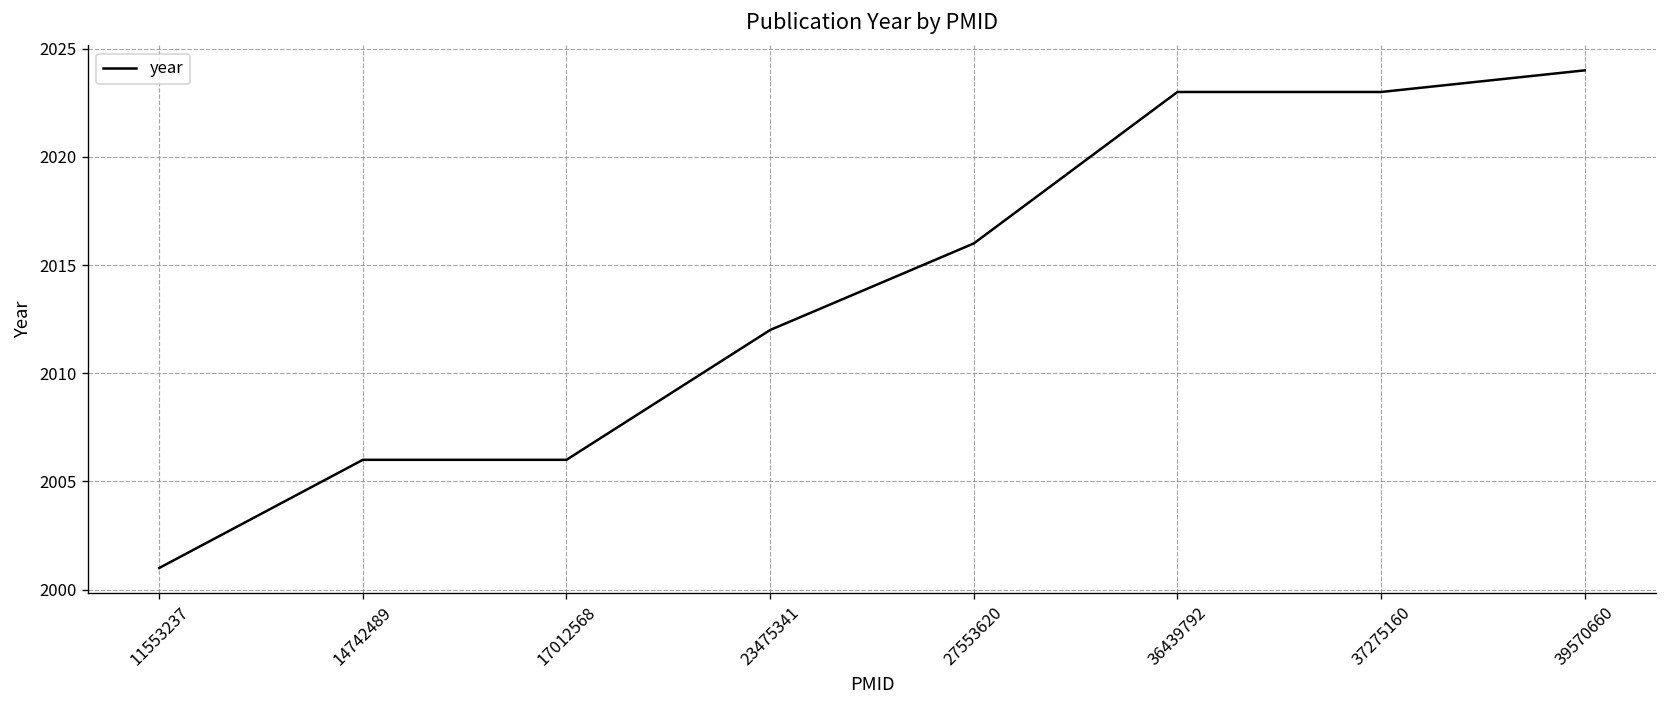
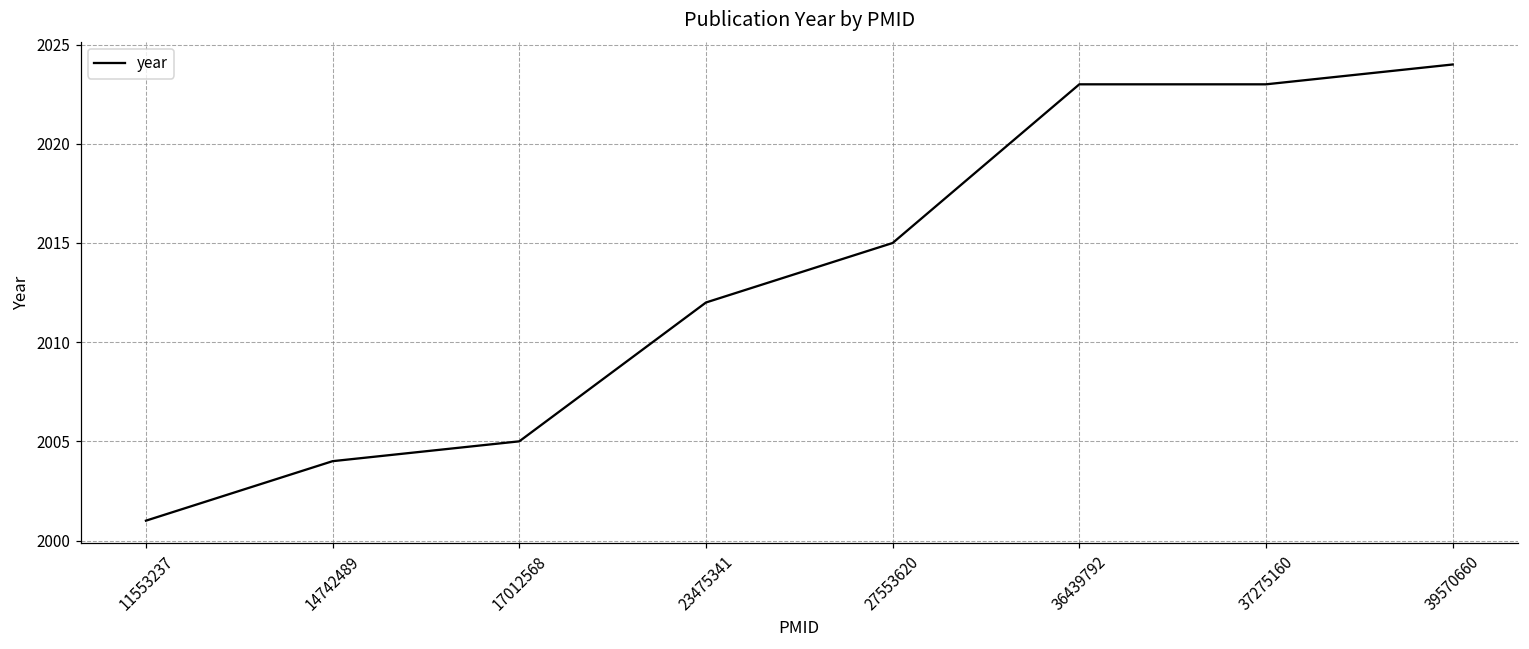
14742489: 2006 -> 2004
17012568: 2006 -> 2005
27553620: 2016 -> 2015
